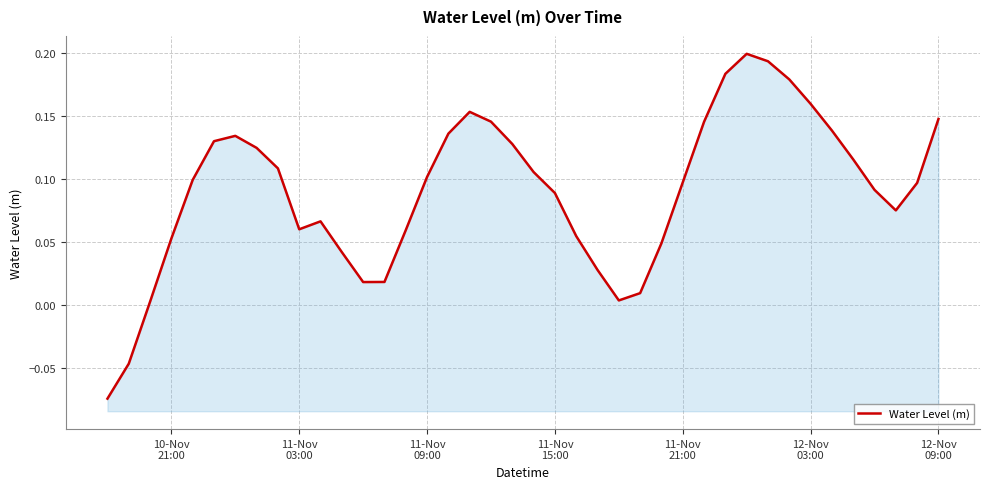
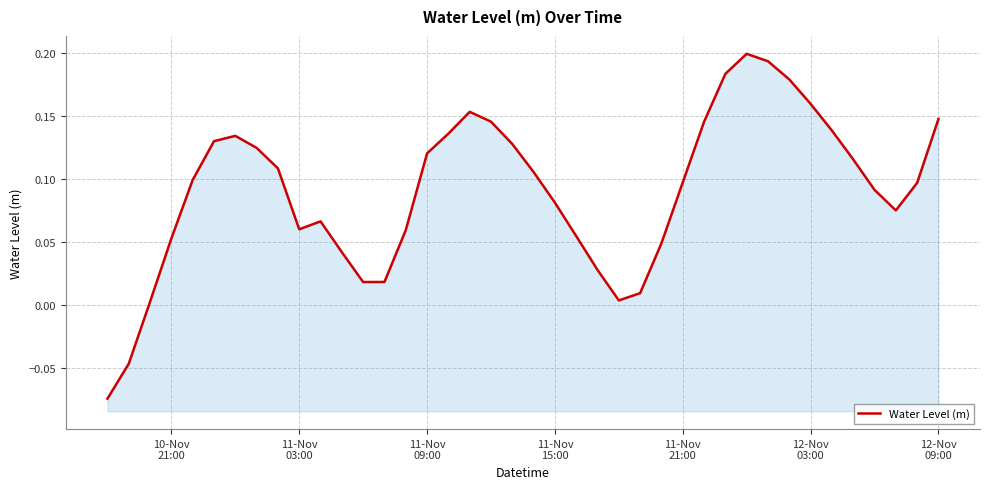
11-Nov 09:00: 0.102 -> 0.121
11-Nov 15:00: 0.089 -> 0.082
